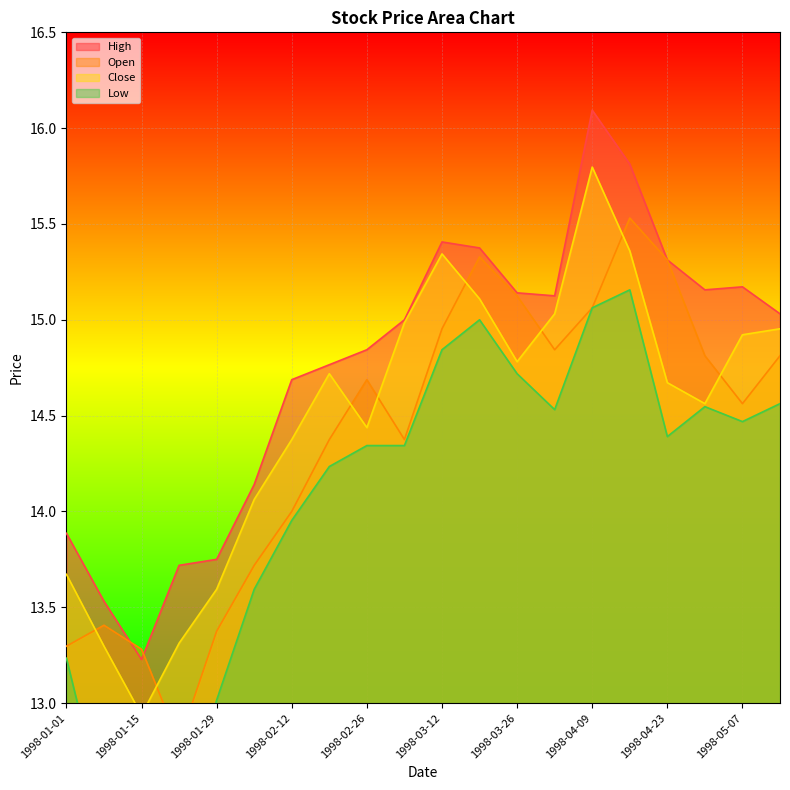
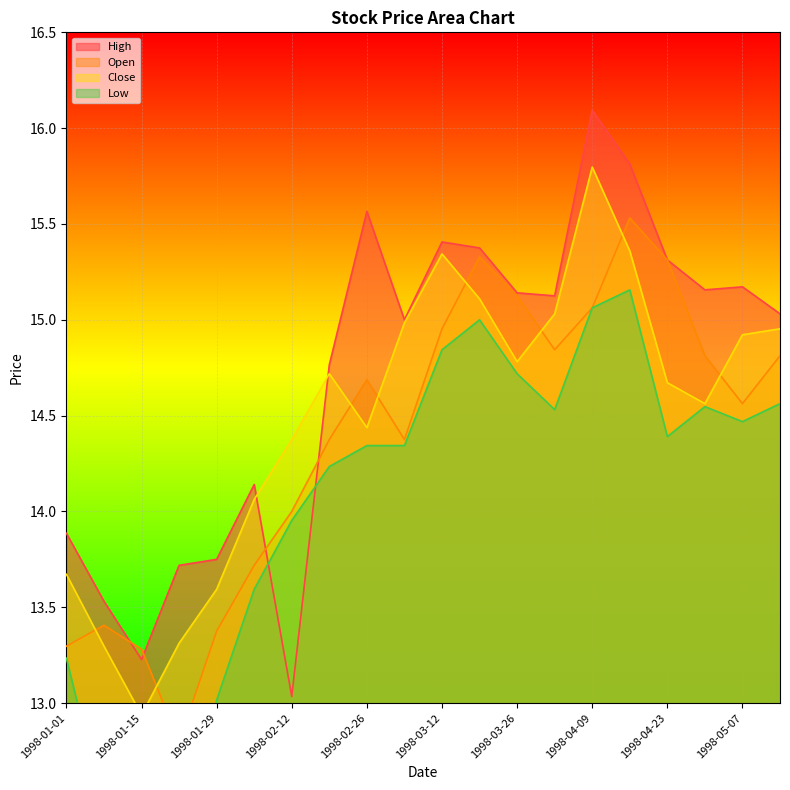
High, 1998-02-12: 14.69 -> 13.03
High, 1998-02-26: 14.84 -> 15.57
